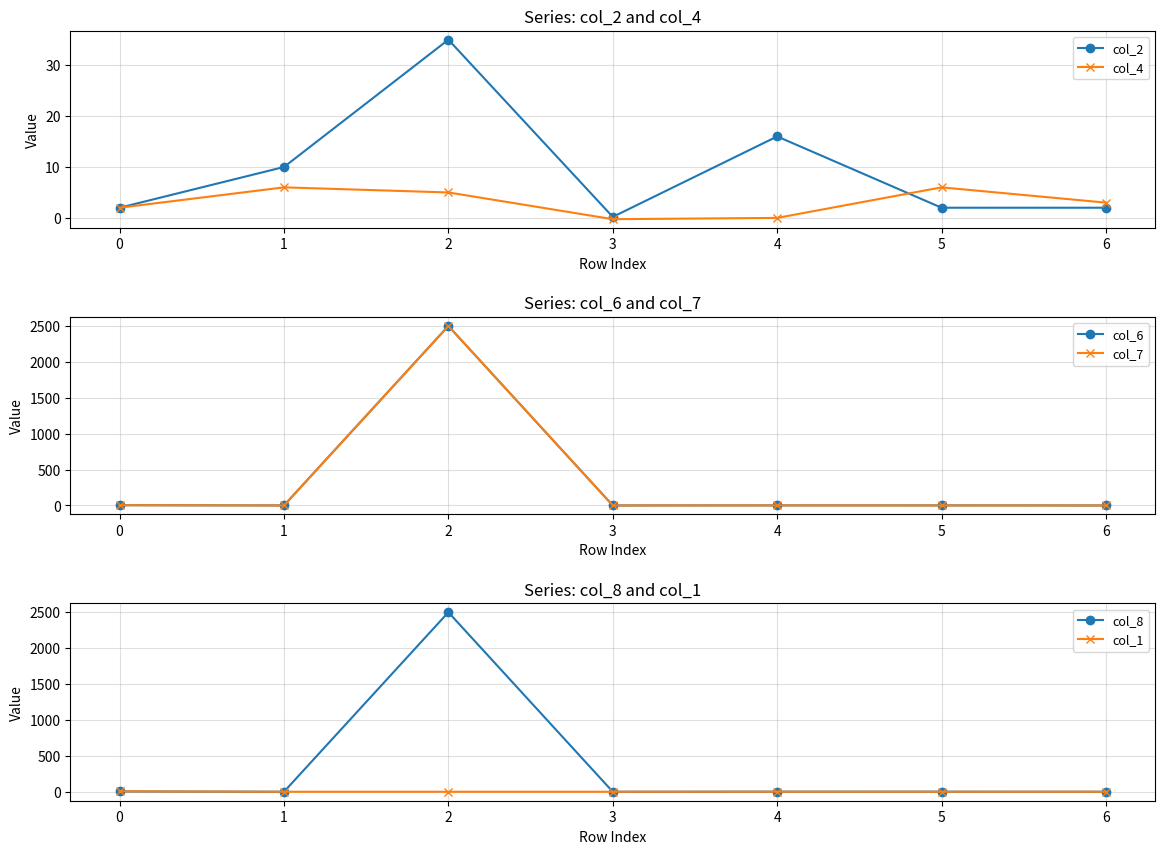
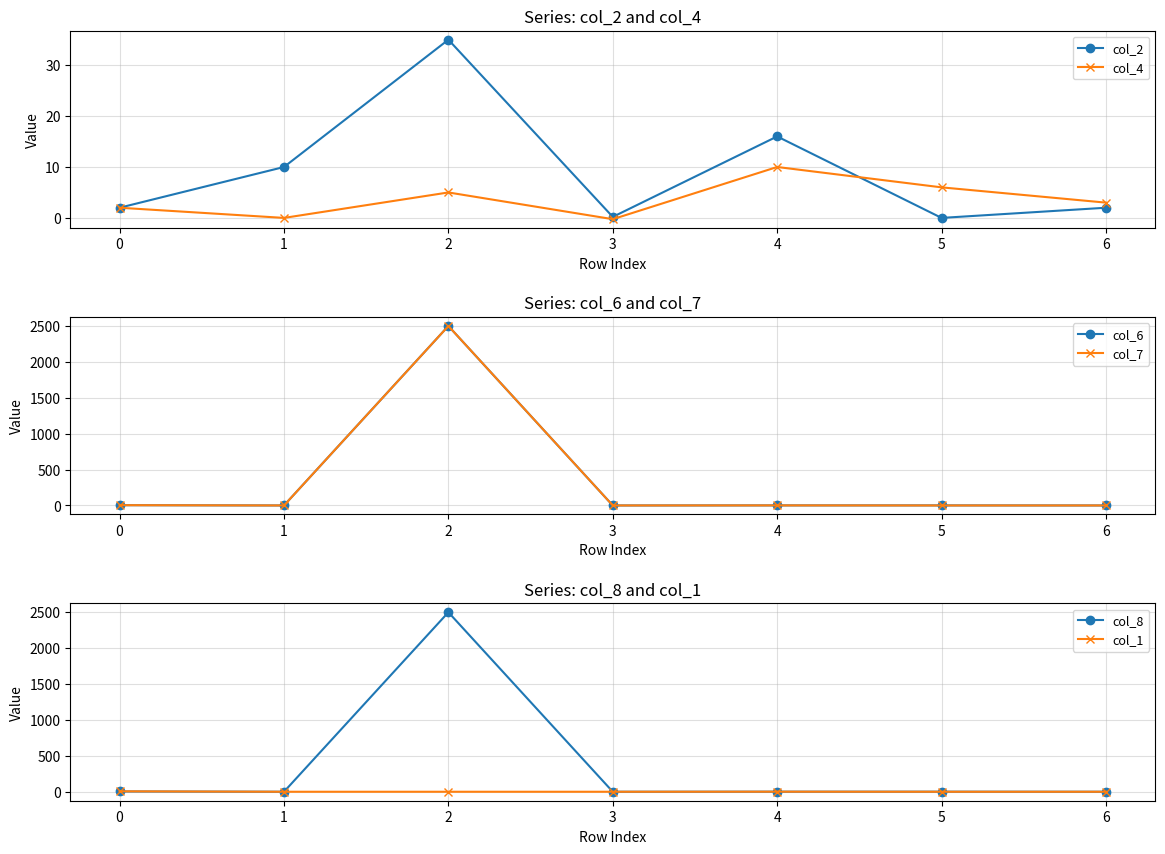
Series: col_2 and col_4, col_4, 1: 6 -> 0
Series: col_2 and col_4, col_4, 4: 0 -> 10
Series: col_2 and col_4, col_2, 5: 2 -> 0
